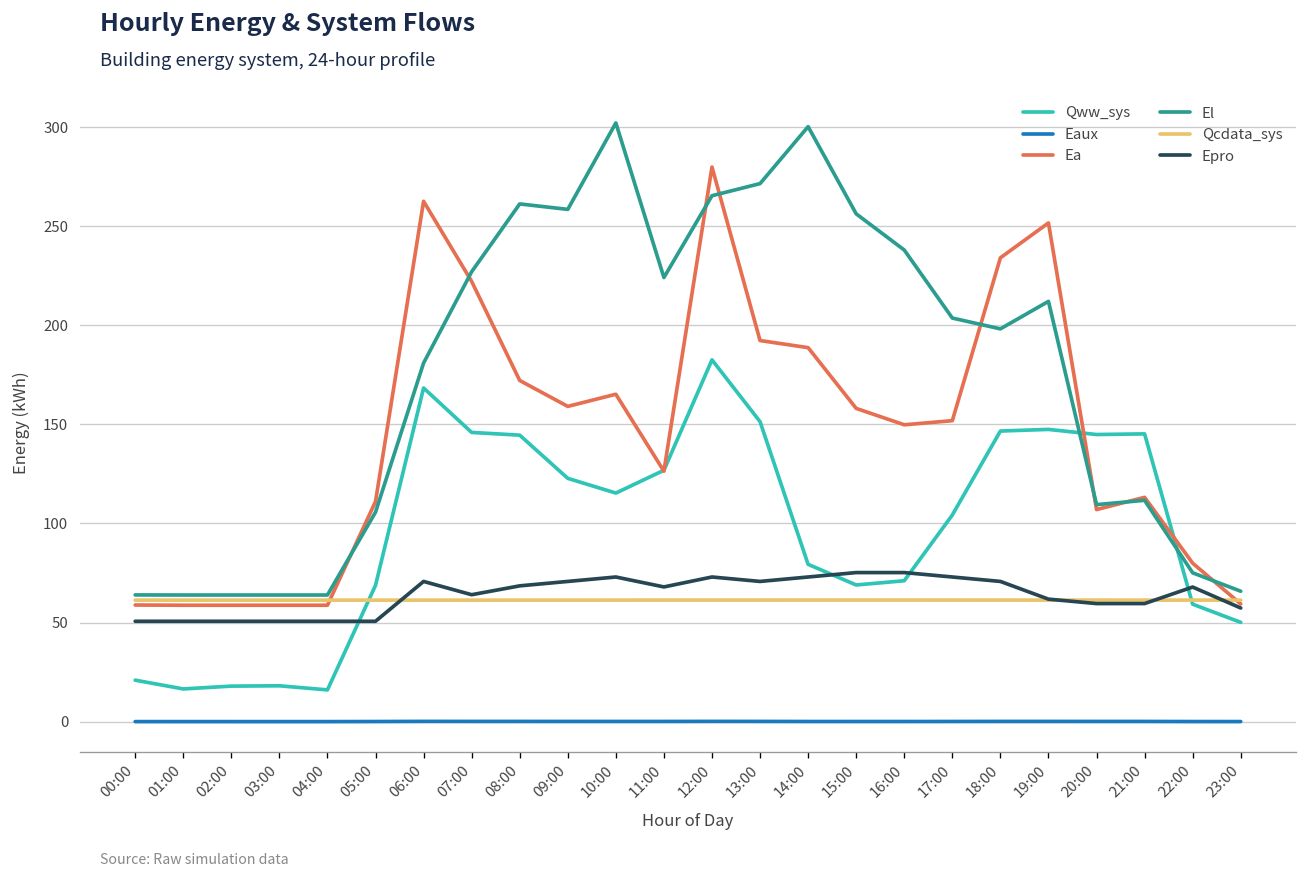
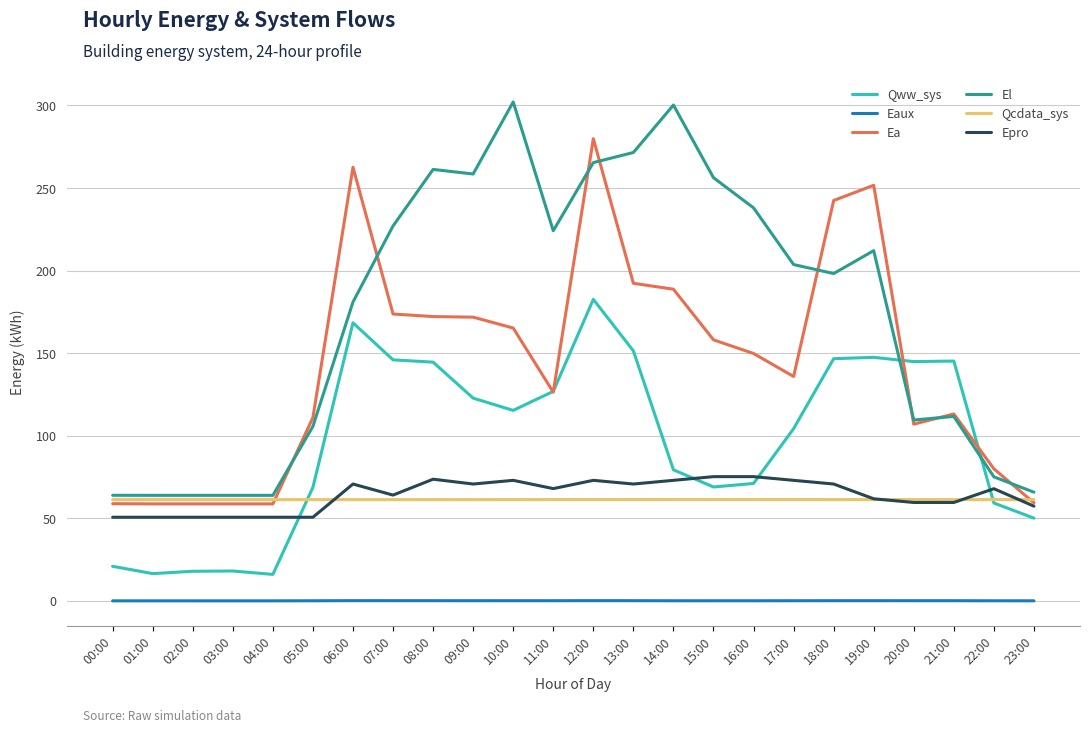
Ea, 07:00: 222 -> 174
Epro, 08:00: 69 -> 74
Ea, 09:00: 159 -> 172
Ea, 17:00: 152 -> 136
Ea, 18:00: 234 -> 242
